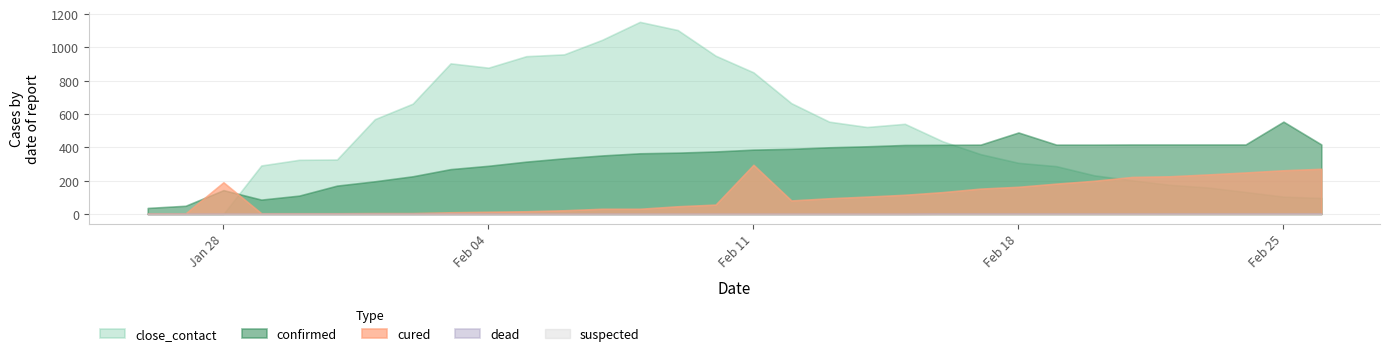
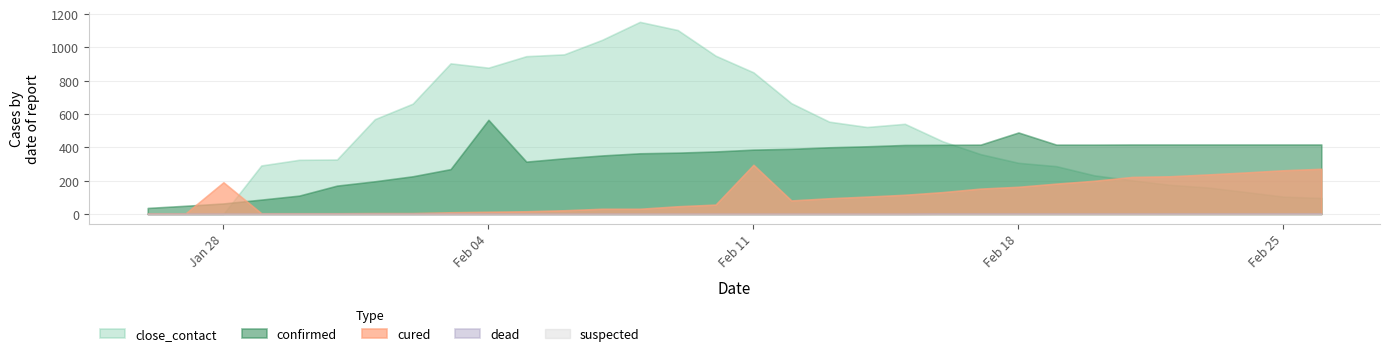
confirmed, Jan 28: 140 -> 60
confirmed, Feb 04: 290 -> 570
confirmed, Feb 25: 550 -> 420
